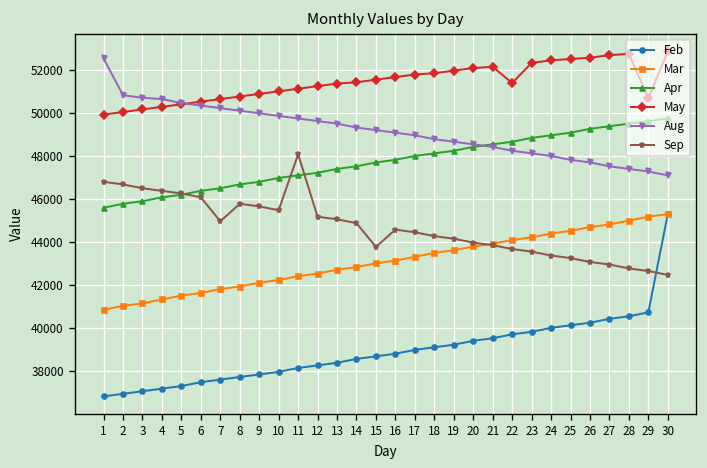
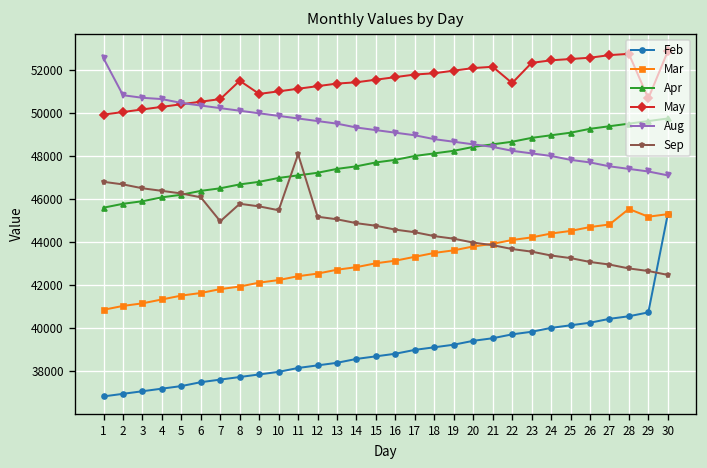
May, 8: 50800 -> 51500
Sep, 15: 43800 -> 44800
Mar, 28: 45000 -> 45500
